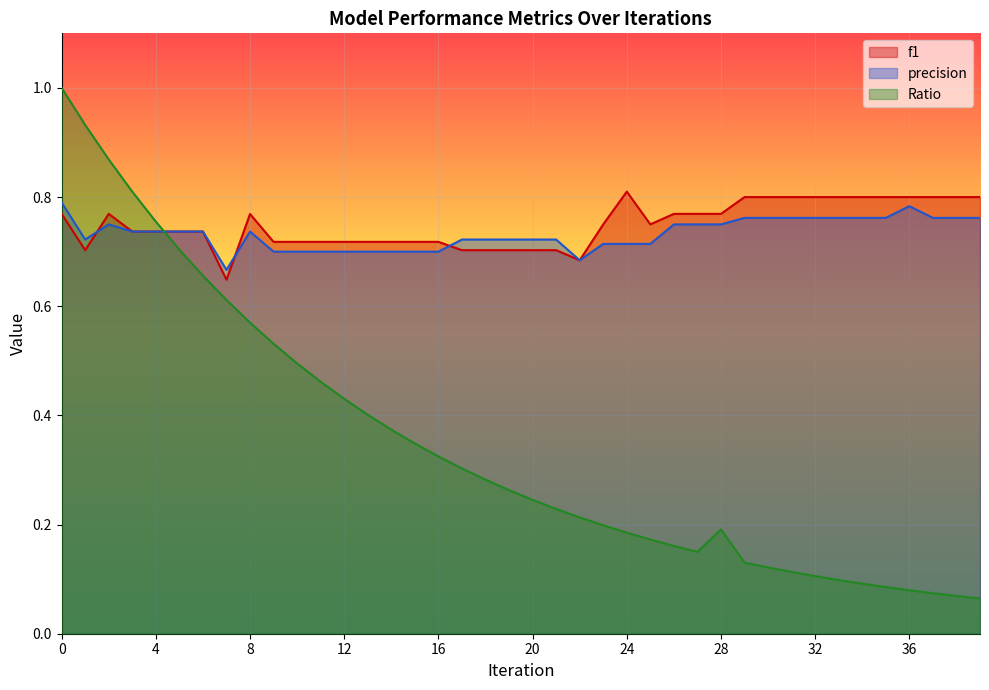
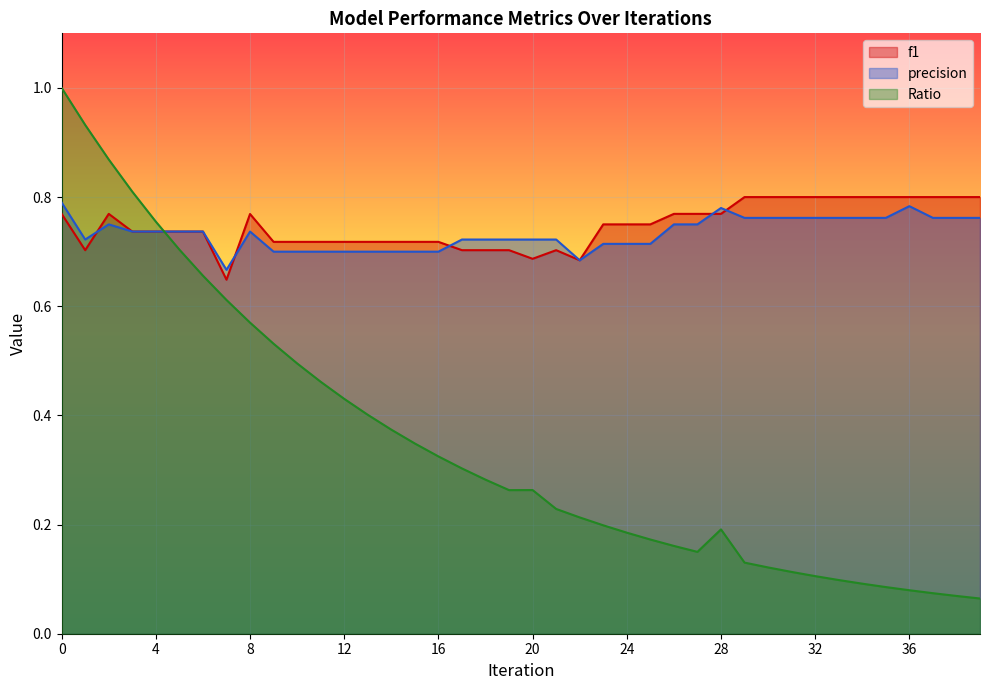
f1, 20: 0.70 -> 0.69
Ratio, 20: 0.25 -> 0.26
f1, 24: 0.81 -> 0.75
precision, 28: 0.75 -> 0.78
